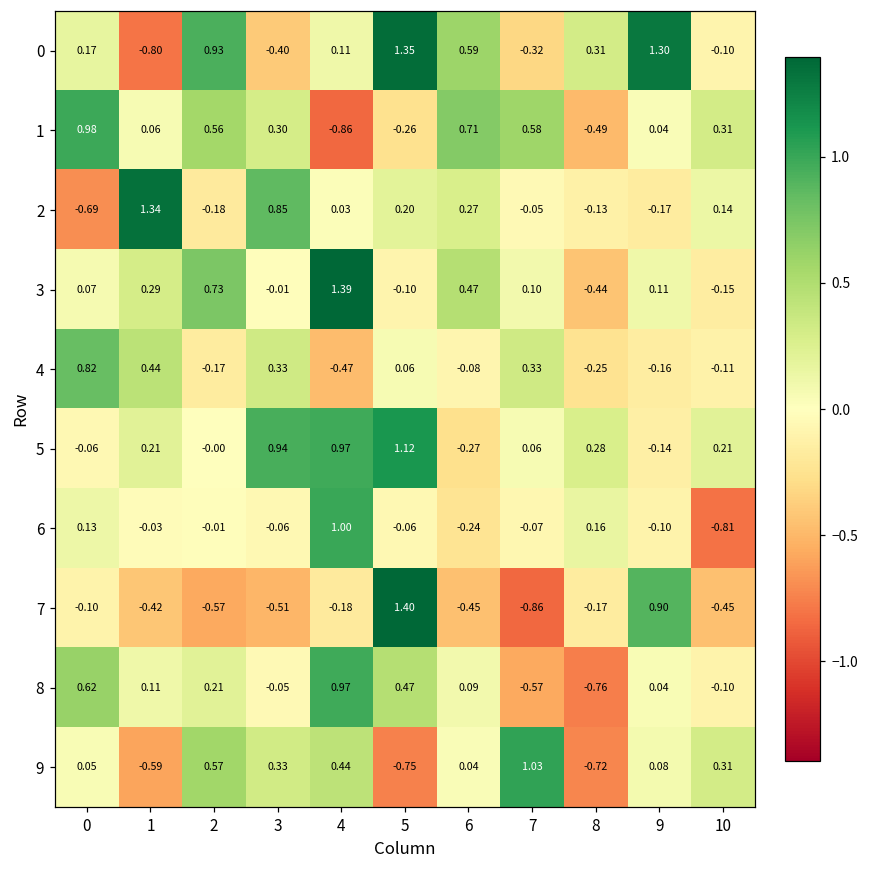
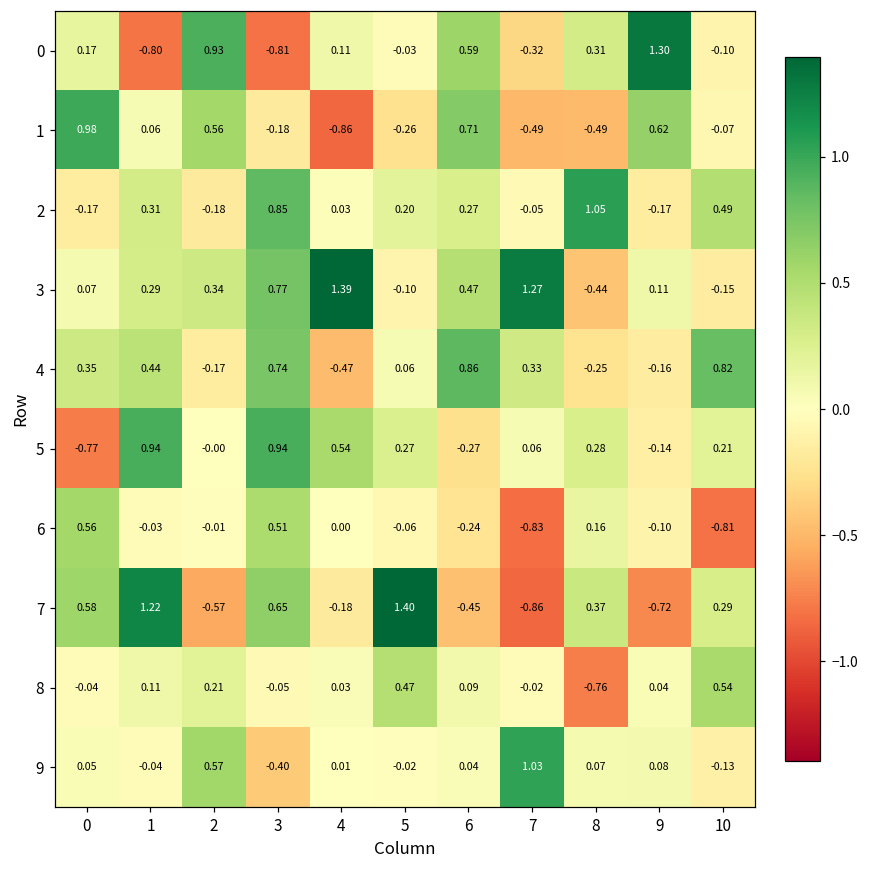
0, 3: -0.40 -> -0.81
0, 5: 1.35 -> -0.03
1, 3: 0.30 -> -0.18
1, 7: 0.58 -> -0.49
1, 9: 0.04 -> 0.62
1, 10: 0.31 -> -0.07
2, 0: -0.69 -> -0.17
2, 1: 1.34 -> 0.31
2, 8: -0.13 -> 1.05
2, 10: 0.14 -> 0.49
3, 2: 0.73 -> 0.34
3, 3: -0.01 -> 0.77
3, 7: 0.10 -> 1.27
4, 0: 0.82 -> 0.35
4, 3: 0.33 -> 0.74
4, 6: -0.08 -> 0.86
4, 10: -0.11 -> 0.82
5, 0: -0.06 -> -0.77
5, 1: 0.21 -> 0.94
5, 4: 0.97 -> 0.54
5, 5: 1.12 -> 0.27
6, 0: 0.13 -> 0.56
6, 3: -0.06 -> 0.51
6, 4: 1.00 -> 0.00
6, 7: -0.07 -> -0.83
7, 0: -0.10 -> 0.58
7, 1: -0.42 -> 1.22
7, 3: -0.51 -> 0.65
7, 8: -0.17 -> 0.37
7, 9: 0.90 -> -0.72
7, 10: -0.45 -> 0.29
8, 0: 0.62 -> -0.04
8, 4: 0.97 -> 0.03
8, 7: -0.57 -> -0.02
8, 10: -0.10 -> 0.54
9, 1: -0.59 -> -0.04
9, 3: 0.33 -> -0.40
9, 4: 0.44 -> 0.01
9, 5: -0.75 -> -0.02
9, 8: -0.72 -> 0.07
9, 10: 0.31 -> -0.13
